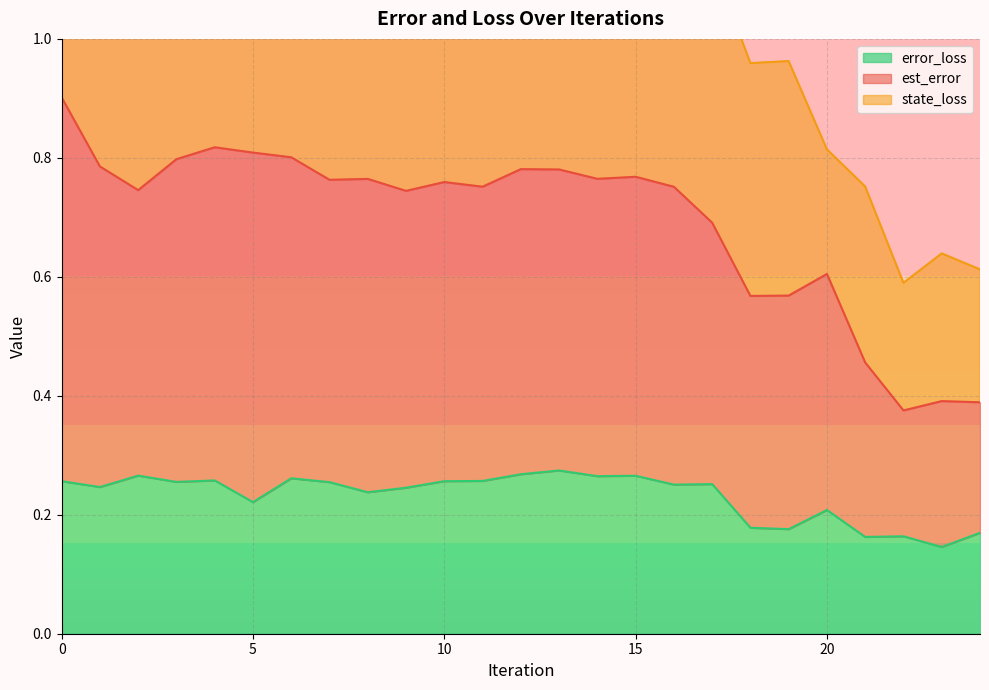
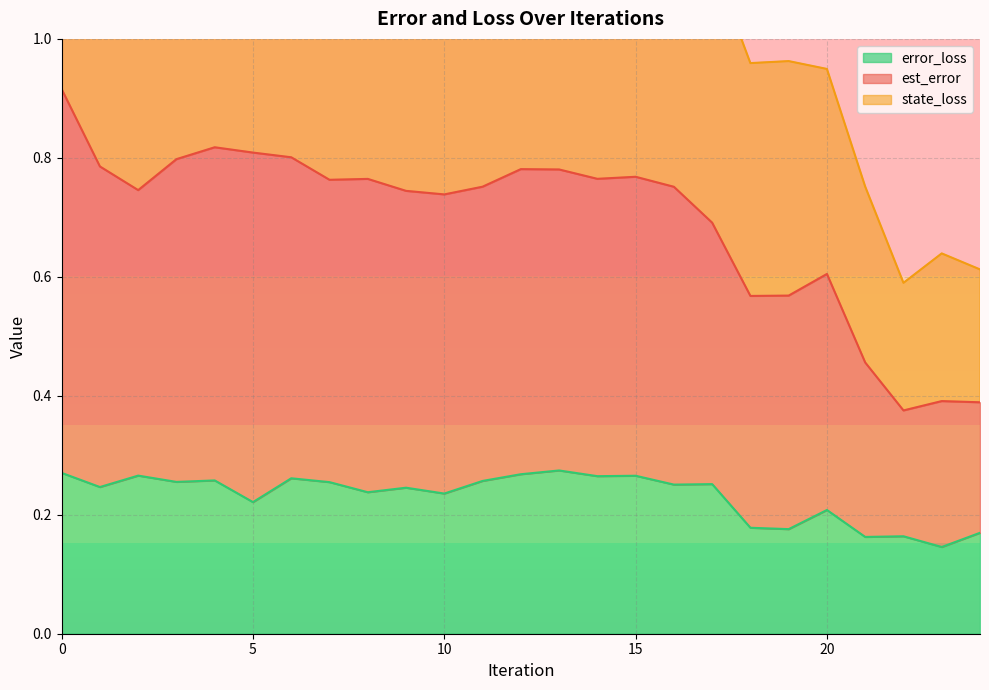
error_loss, 0: 0.26 -> 0.27
error_loss, 10: 0.26 -> 0.24
state_loss, 20: 0.21 -> 0.34
